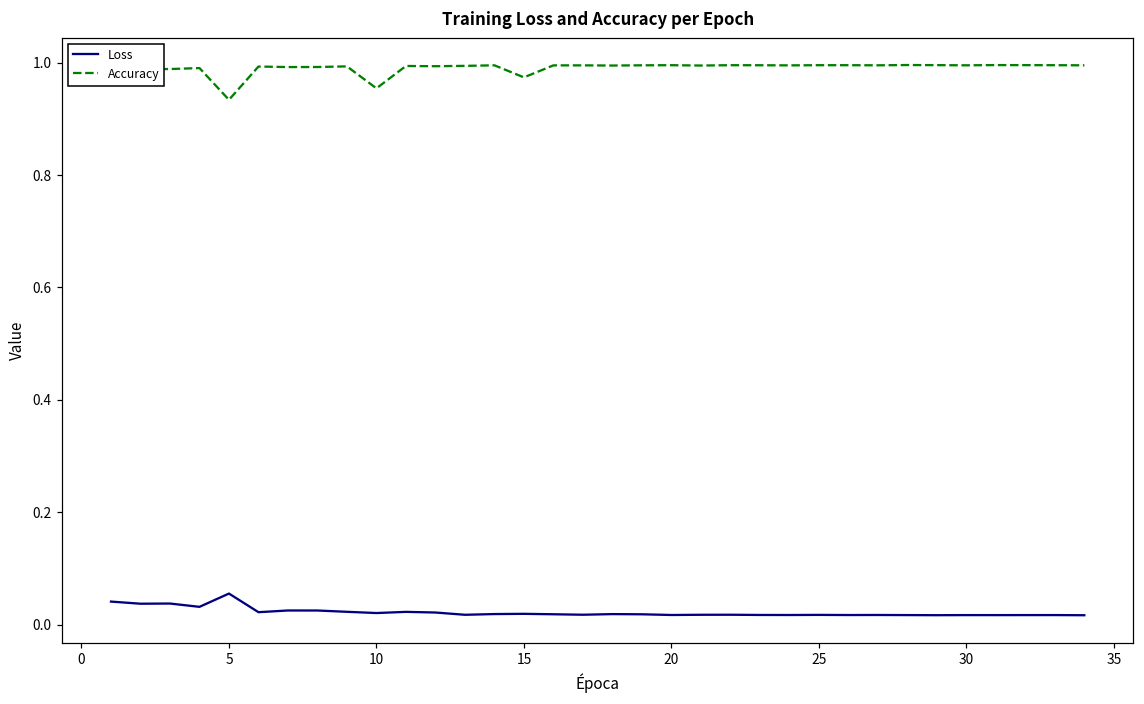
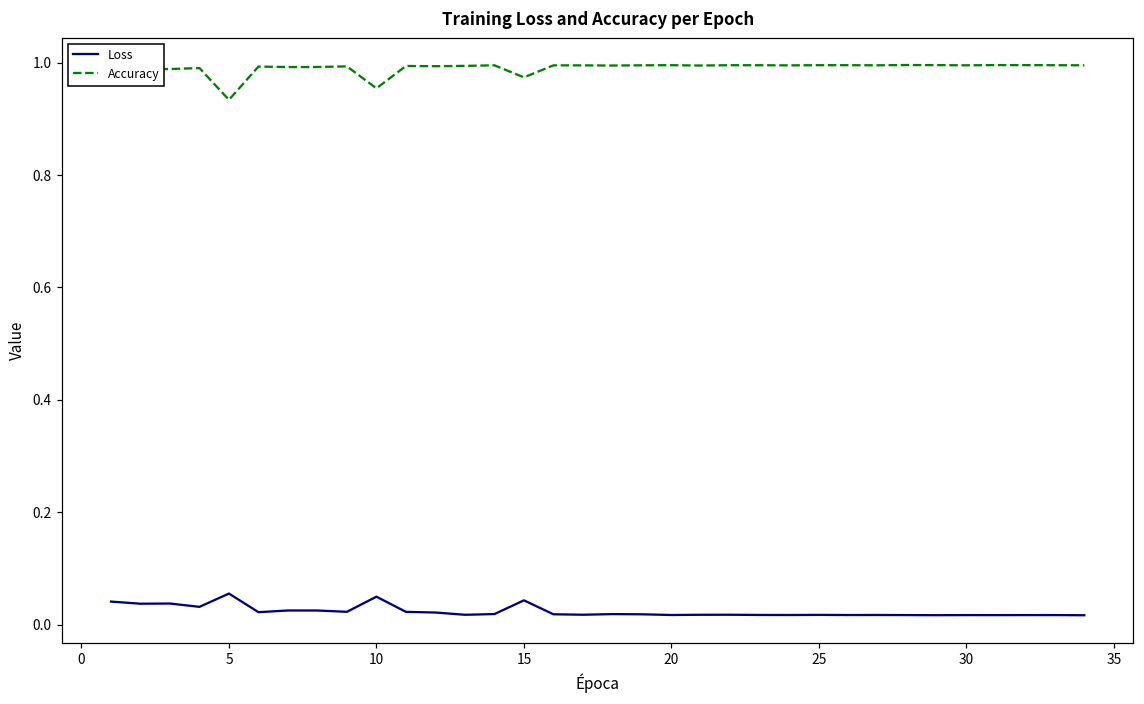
Loss, 10: 0.02 -> 0.05
Loss, 15: 0.02 -> 0.04
